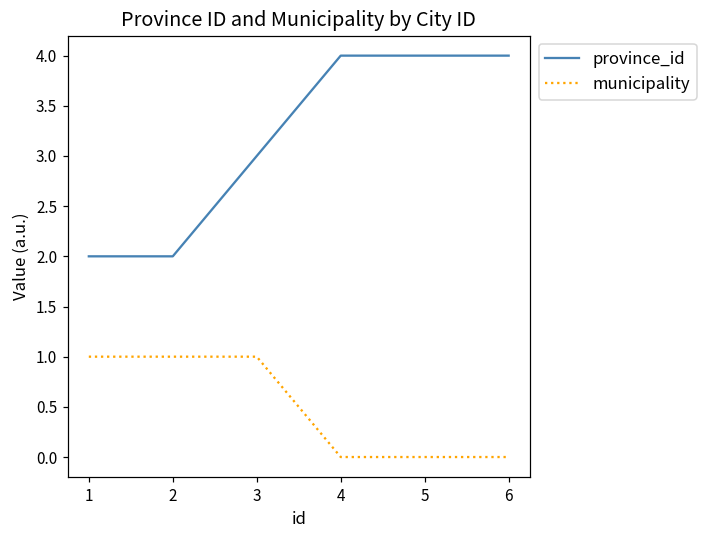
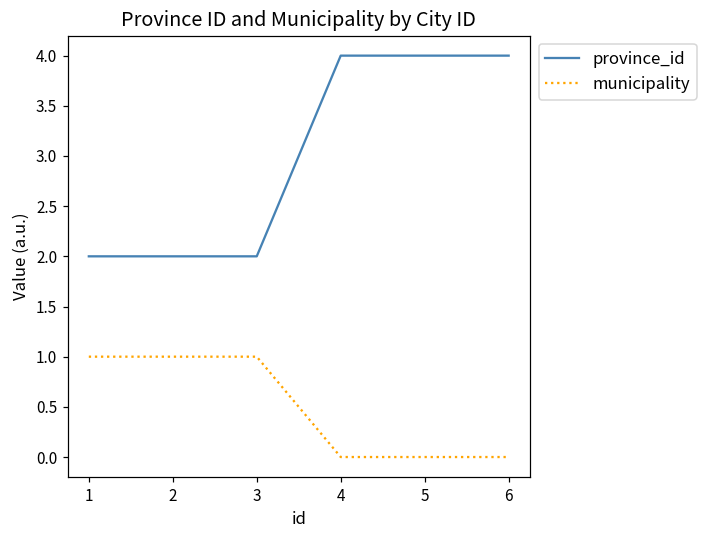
province_id, 3: 3 -> 2
